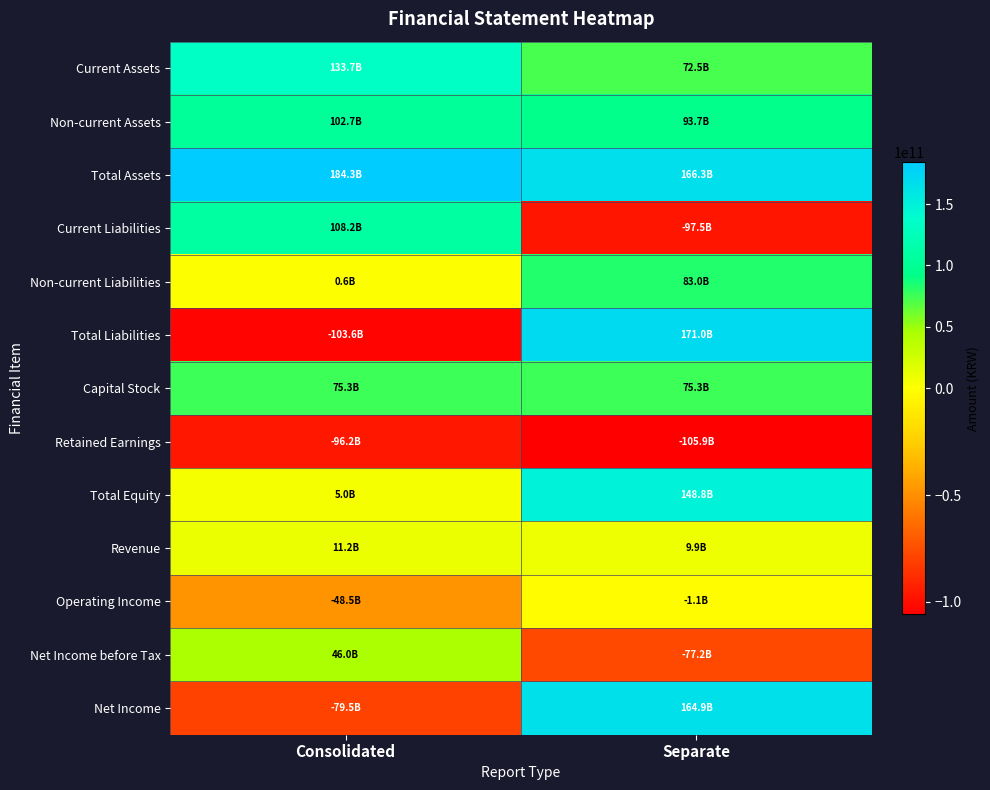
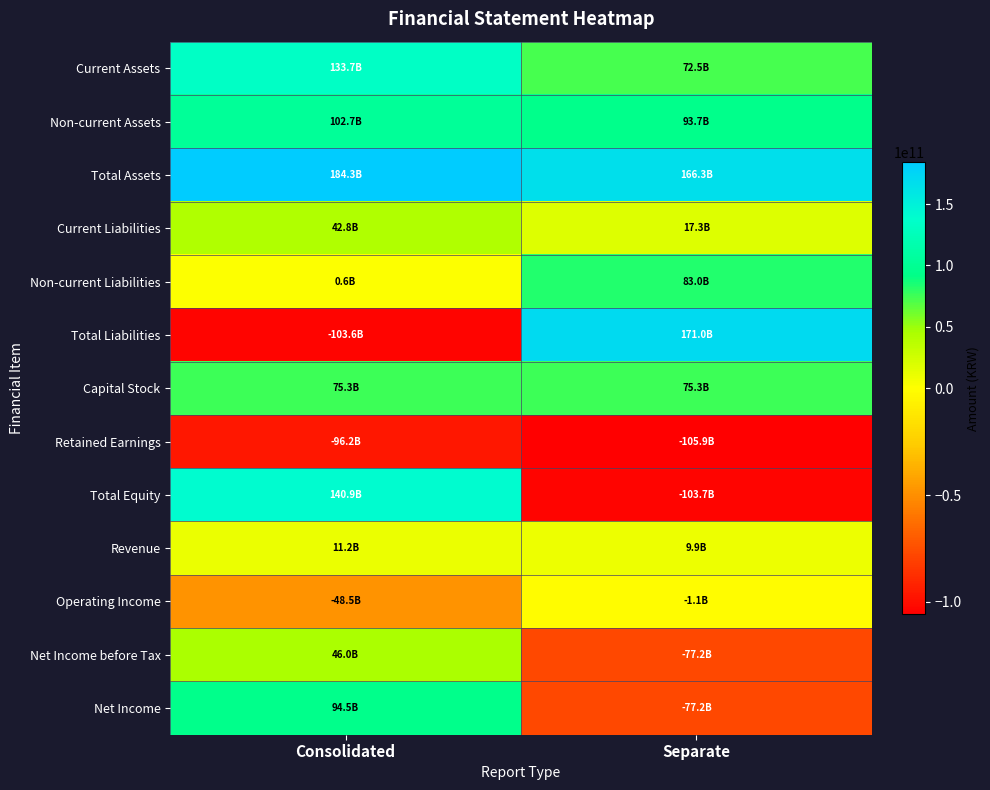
Current Liabilities, Consolidated: 108.2B -> 42.8B
Current Liabilities, Separate: -97.5B -> 17.3B
Total Equity, Consolidated: 5.0B -> 140.9B
Total Equity, Separate: 148.8B -> -103.7B
Net Income, Consolidated: -79.5B -> 94.5B
Net Income, Separate: 164.9B -> -77.2B
